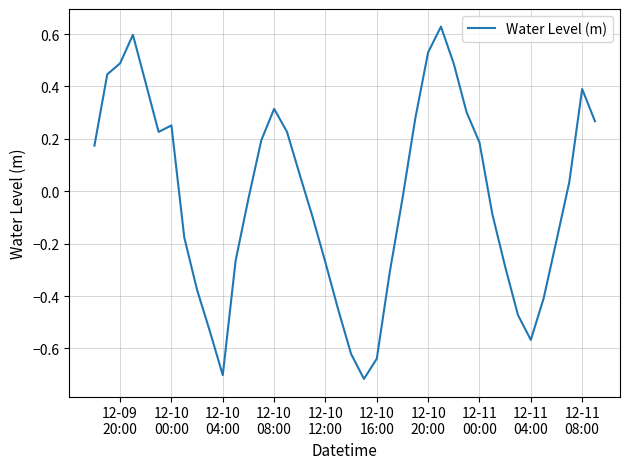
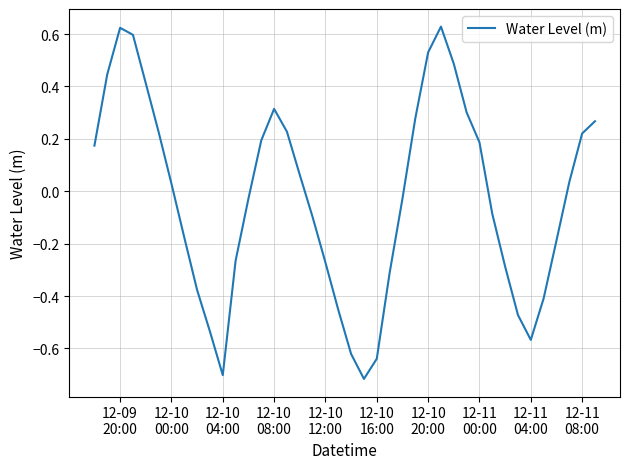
12-09 20:00: 0.49 -> 0.62
12-10 00:00: 0.25 -> 0.03
12-11 08:00: 0.39 -> 0.22
